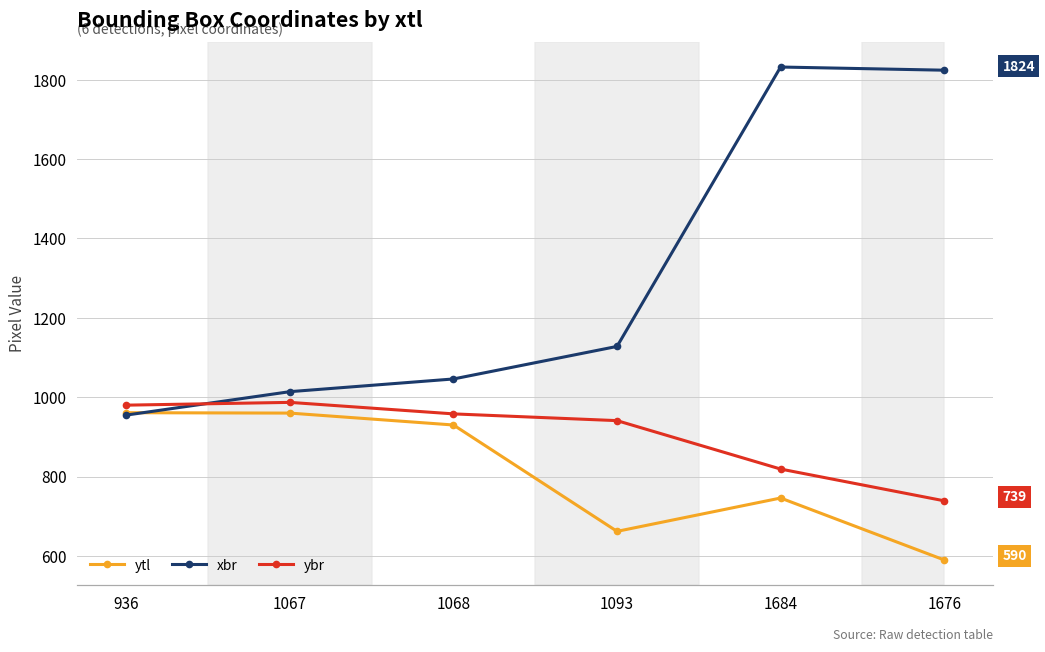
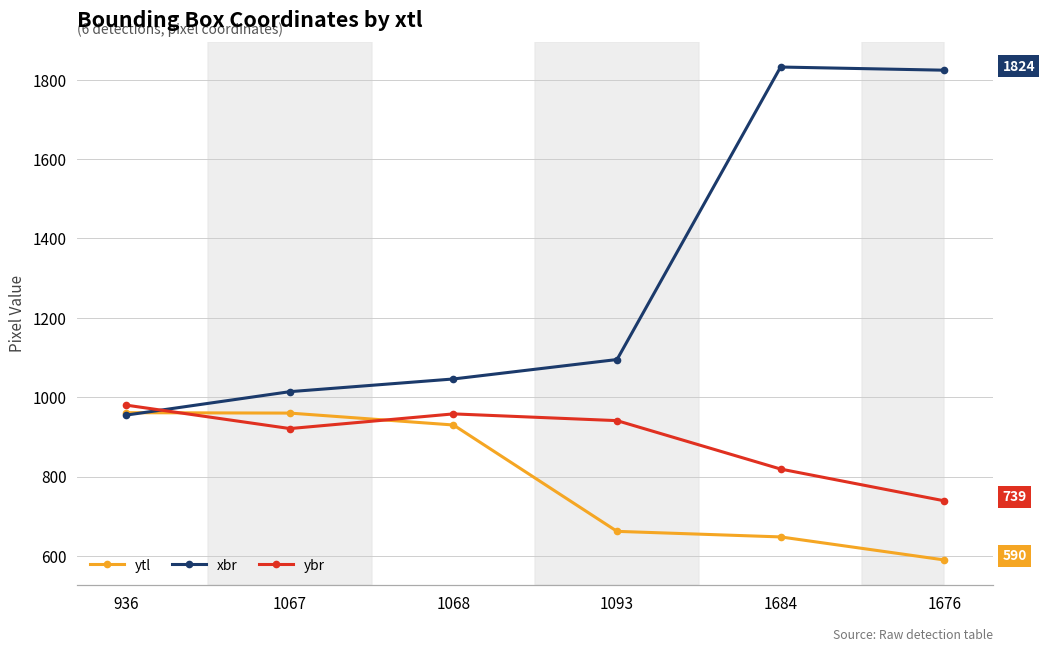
ybr, 1067: 990 -> 920
xbr, 1093: 1130 -> 1100
ytl, 1684: 750 -> 650
